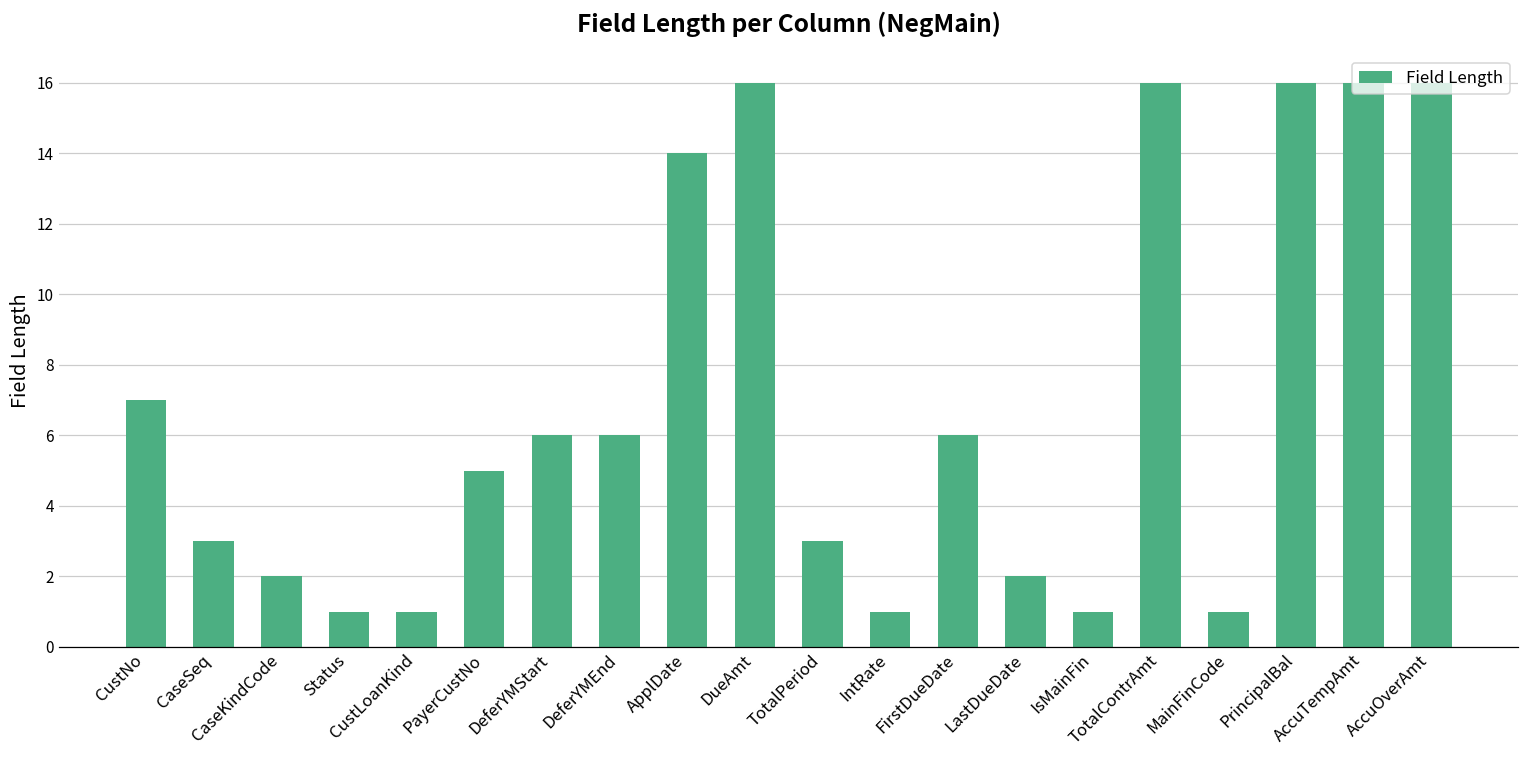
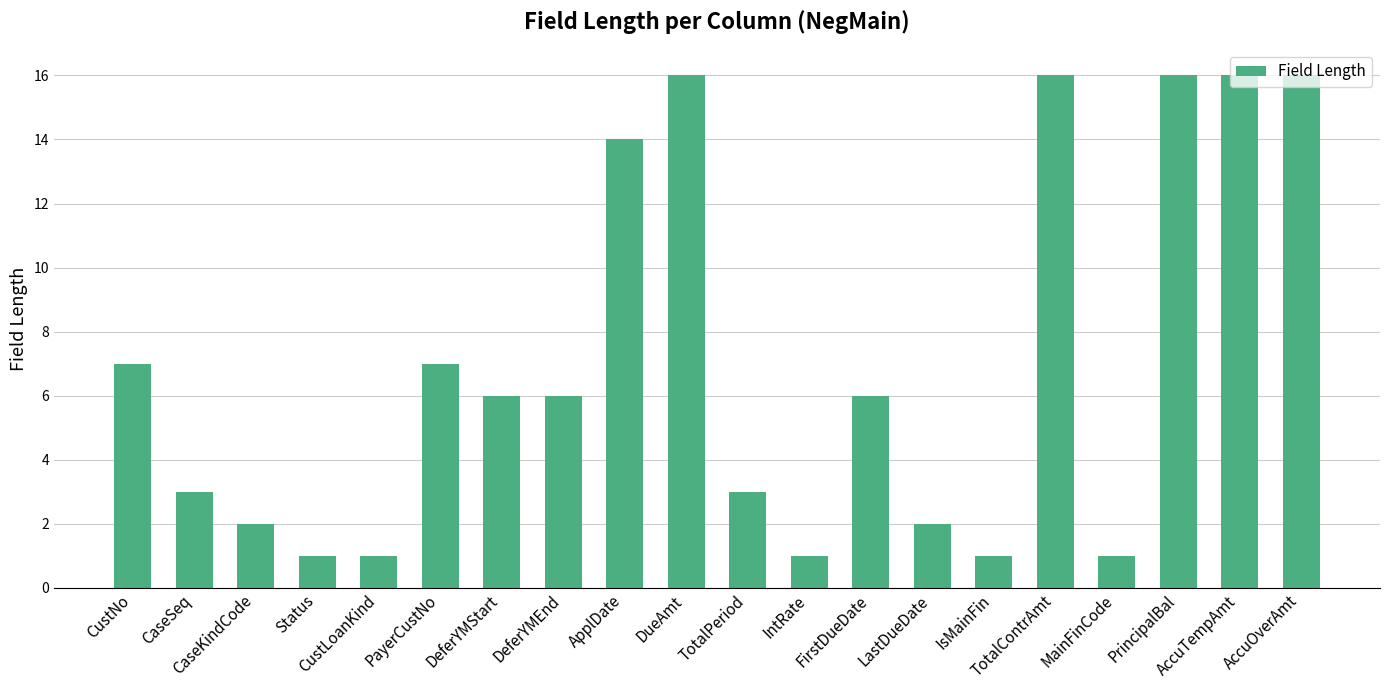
PayerCustNo: 5 -> 7
